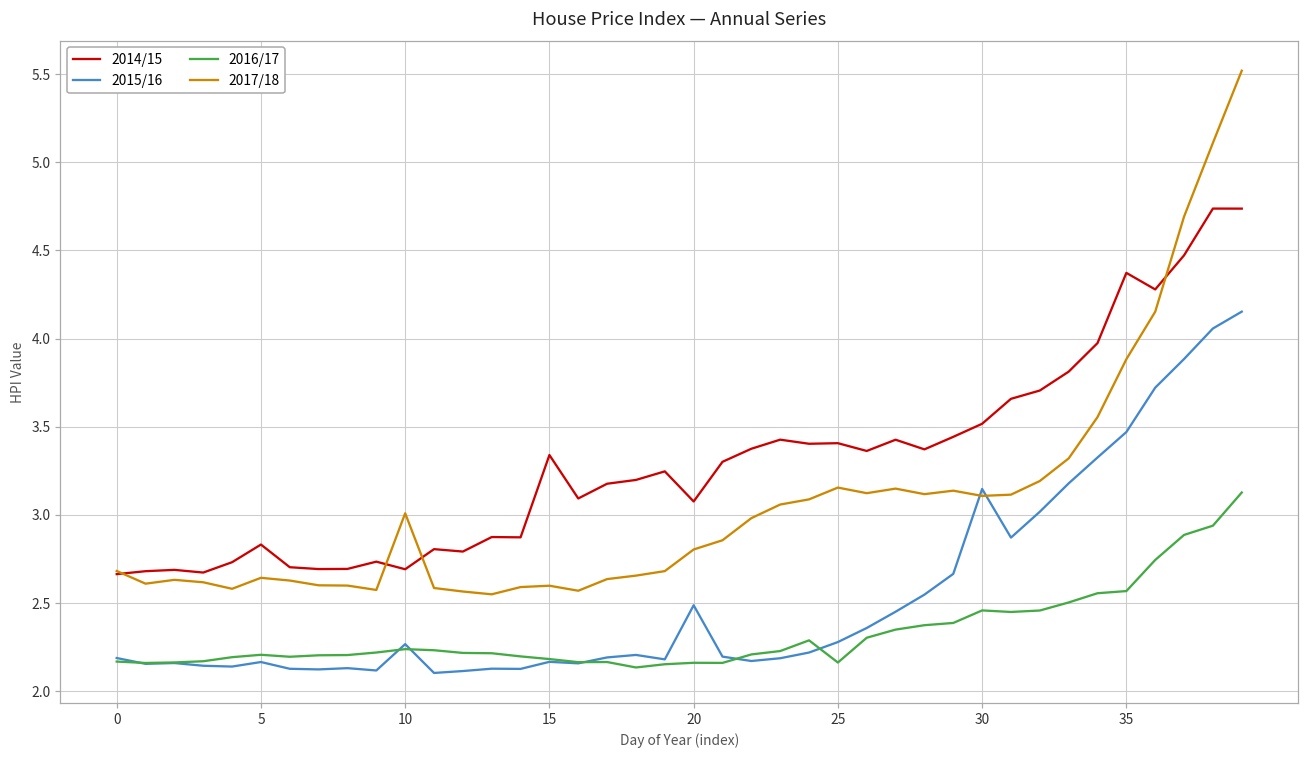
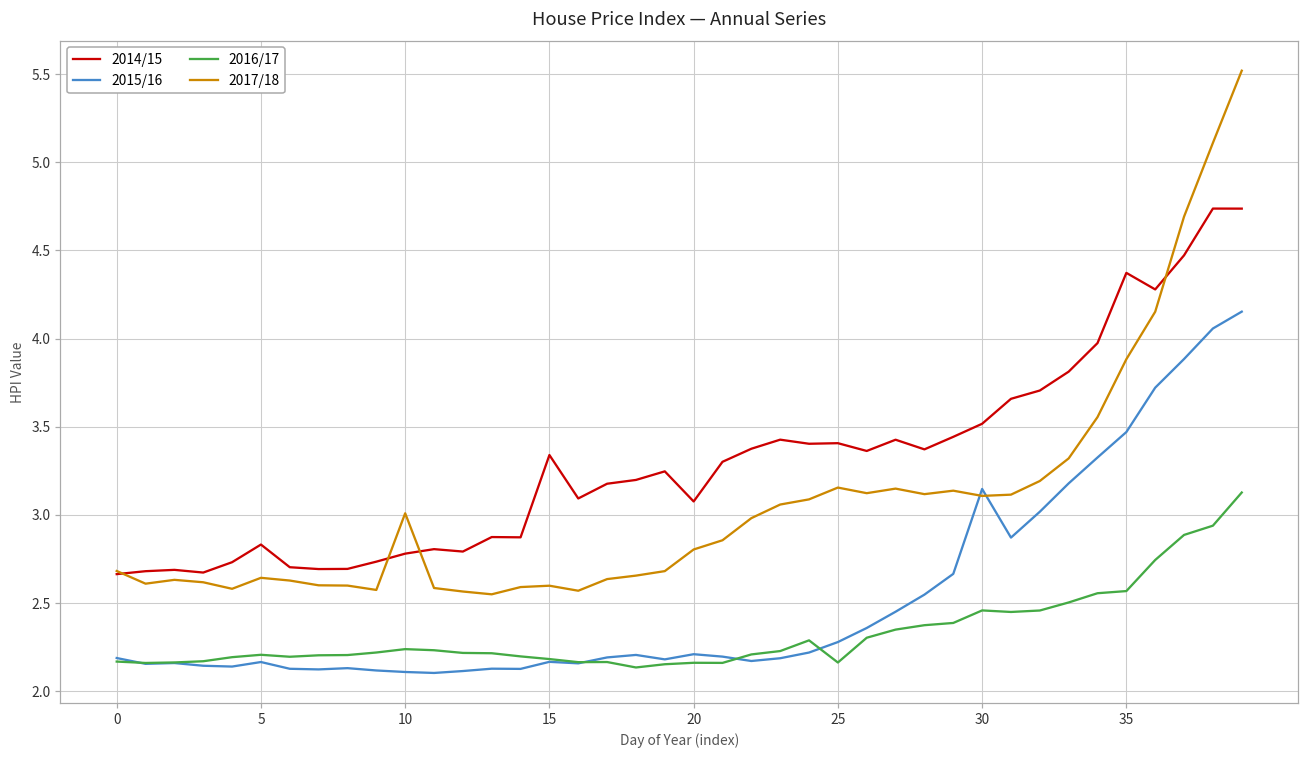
2014/15, 10: 2.69 -> 2.78
2015/16, 10: 2.27 -> 2.11
2015/16, 20: 2.49 -> 2.21
